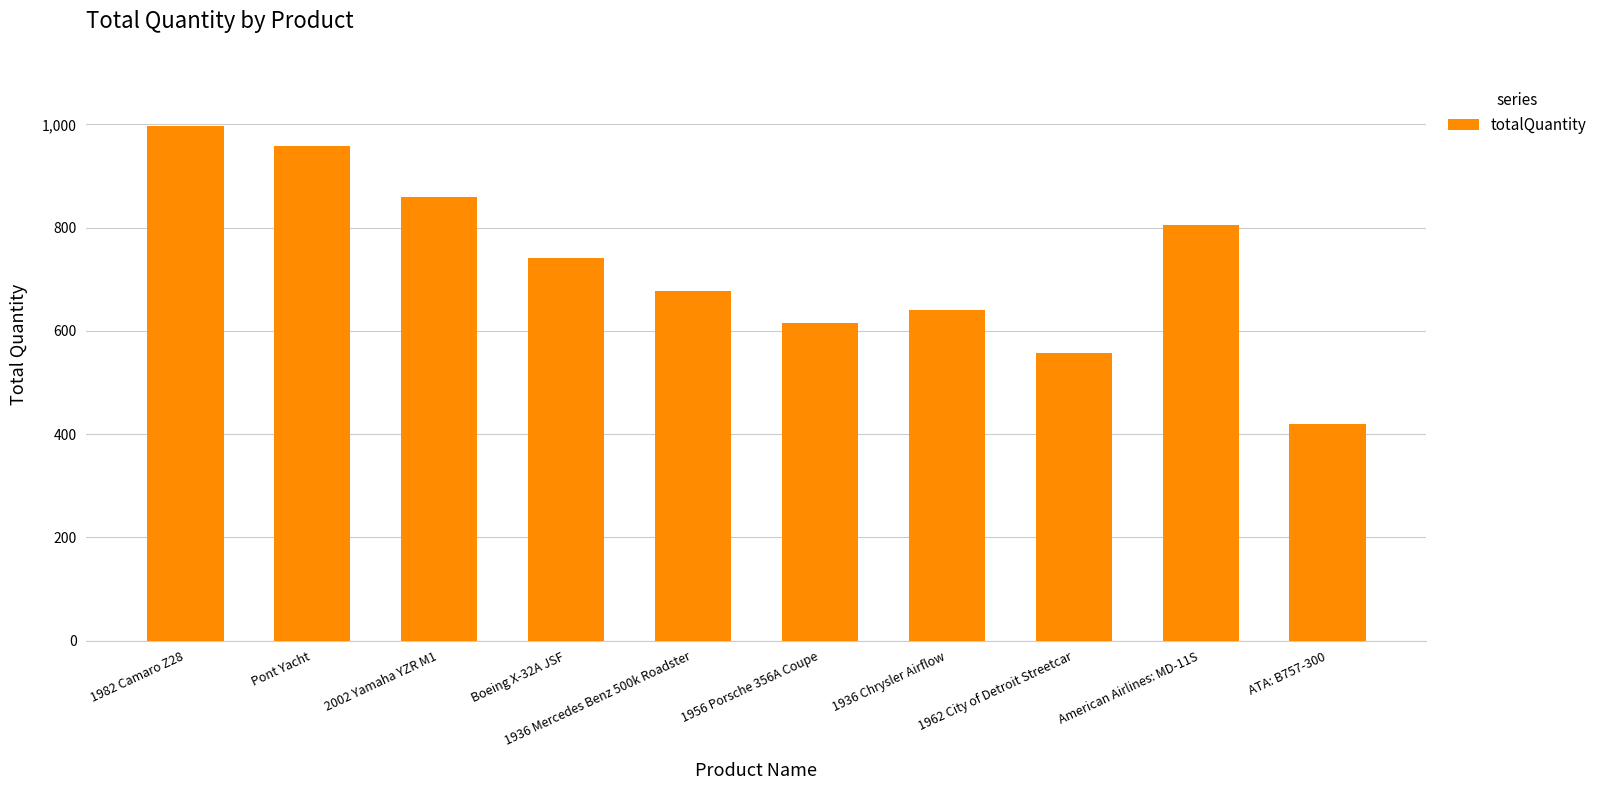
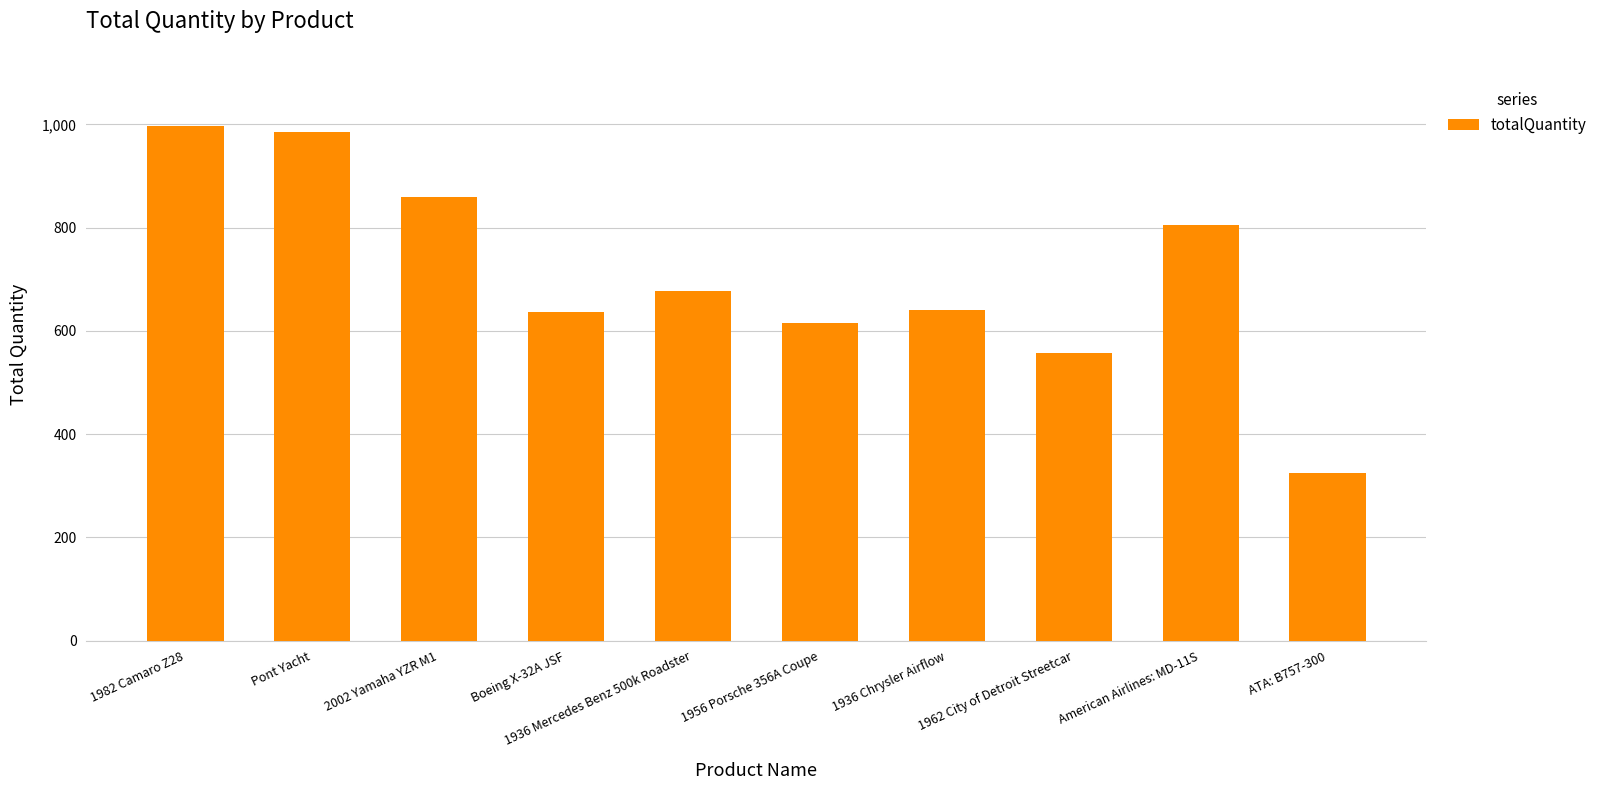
Pont Yacht: 960 -> 990
Boeing X-32A JSF: 740 -> 640
ATA: B757-300: 420 -> 330
